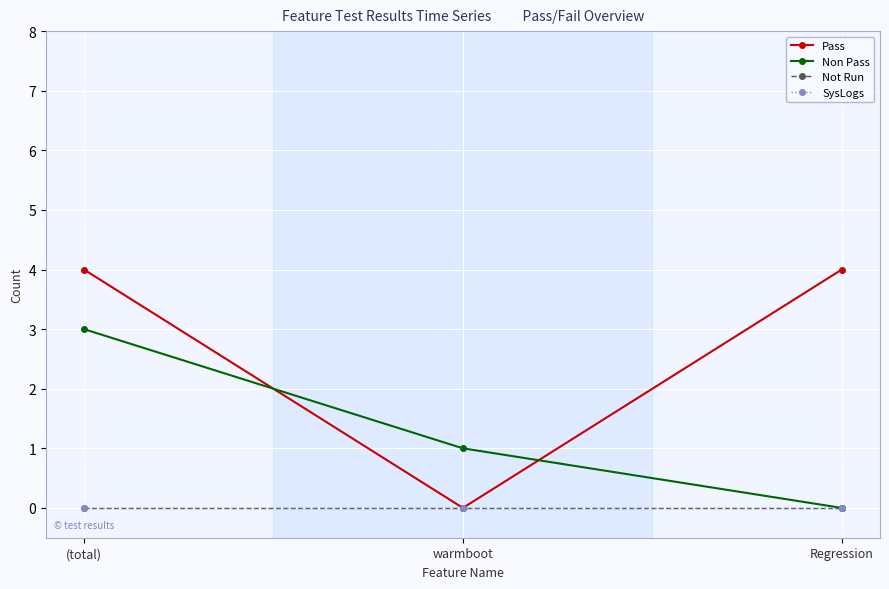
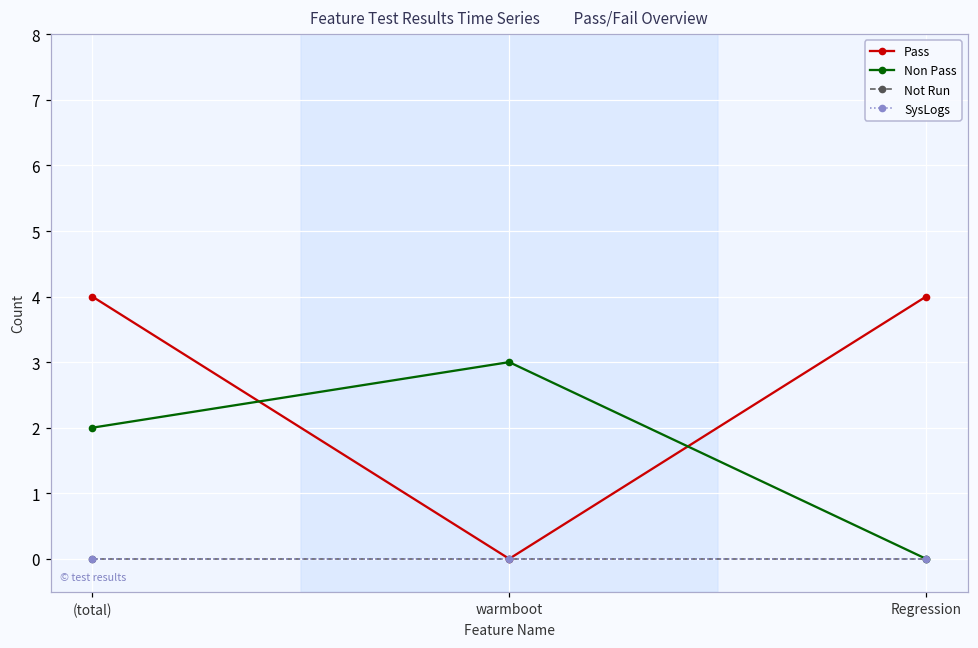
Non Pass, (total): 3 -> 2
Non Pass, warmboot: 1 -> 3
